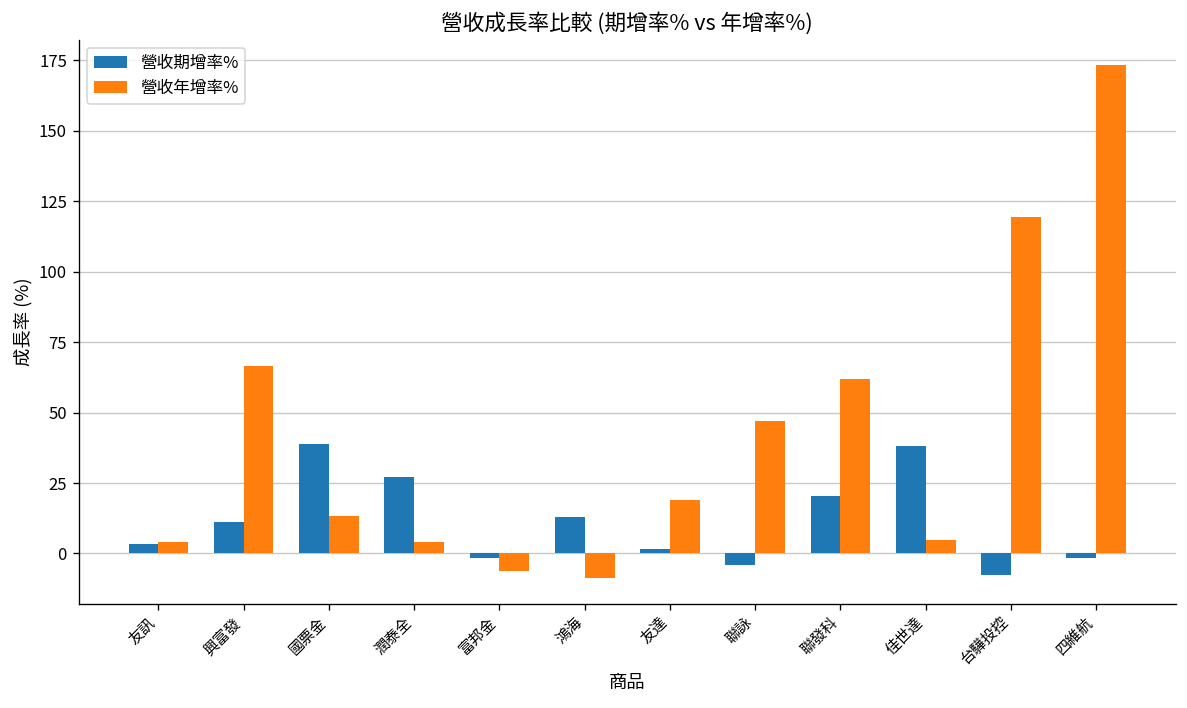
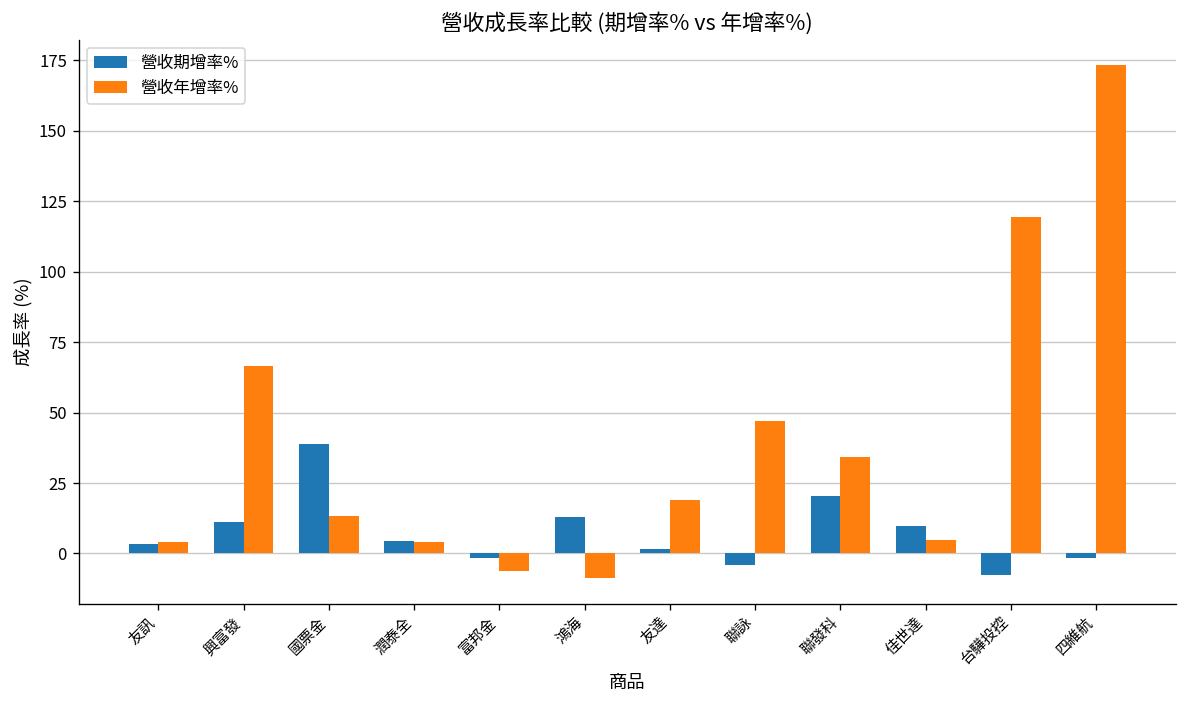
營收期增率%, 潤泰全: 27 -> 5
營收年增率%, 聯發科: 62 -> 34
營收期增率%, 佳世達: 38 -> 10
